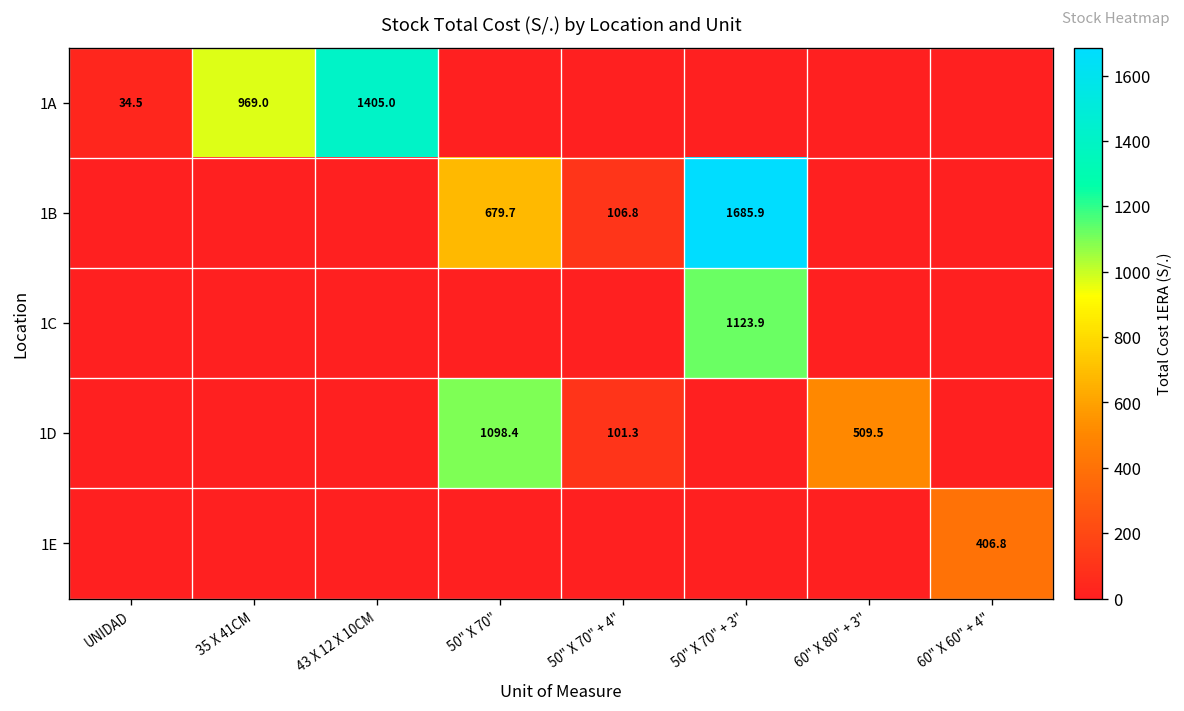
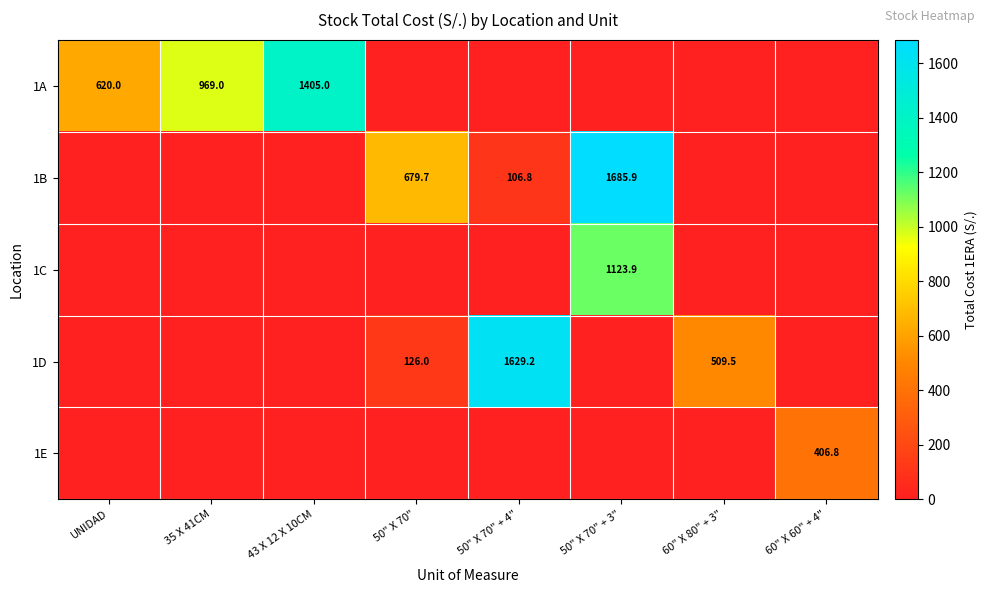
1A, UNIDAD: 34.5 -> 620.0
1D, 50" X 70": 1098.4 -> 126.0
1D, 50" X 70" + 4": 101.3 -> 1629.2
